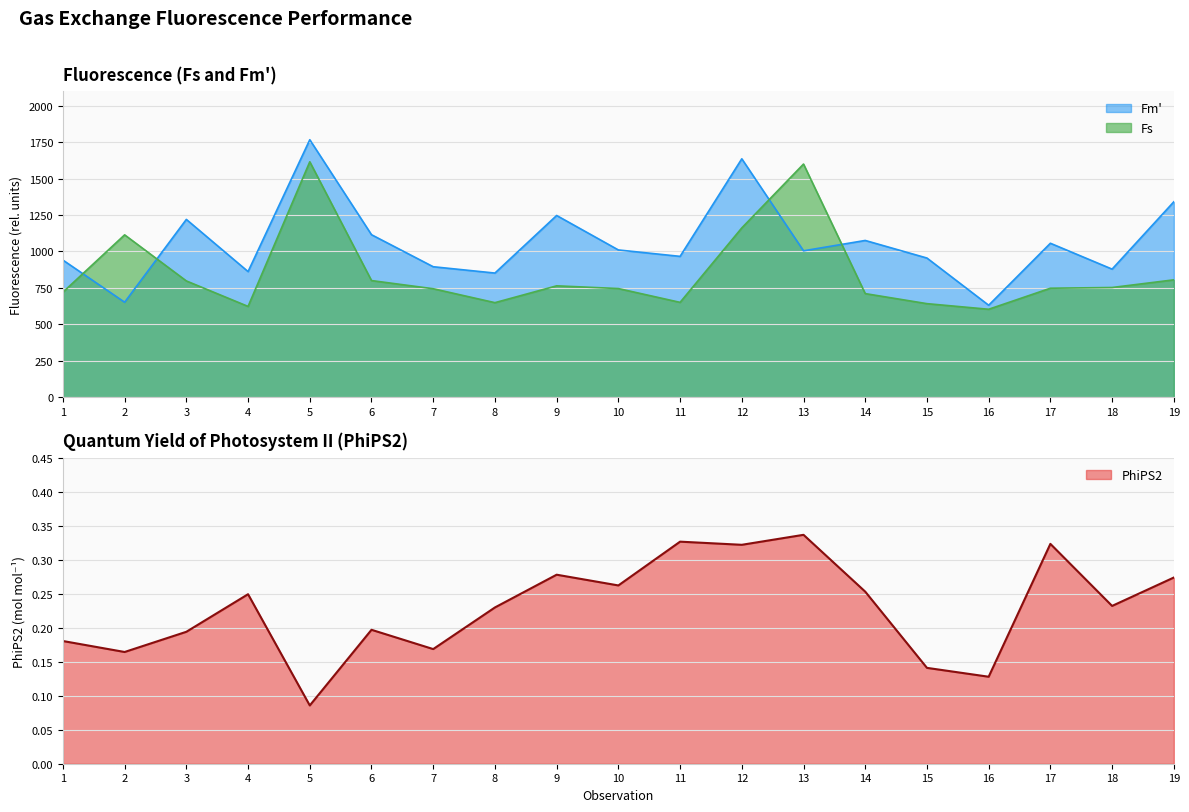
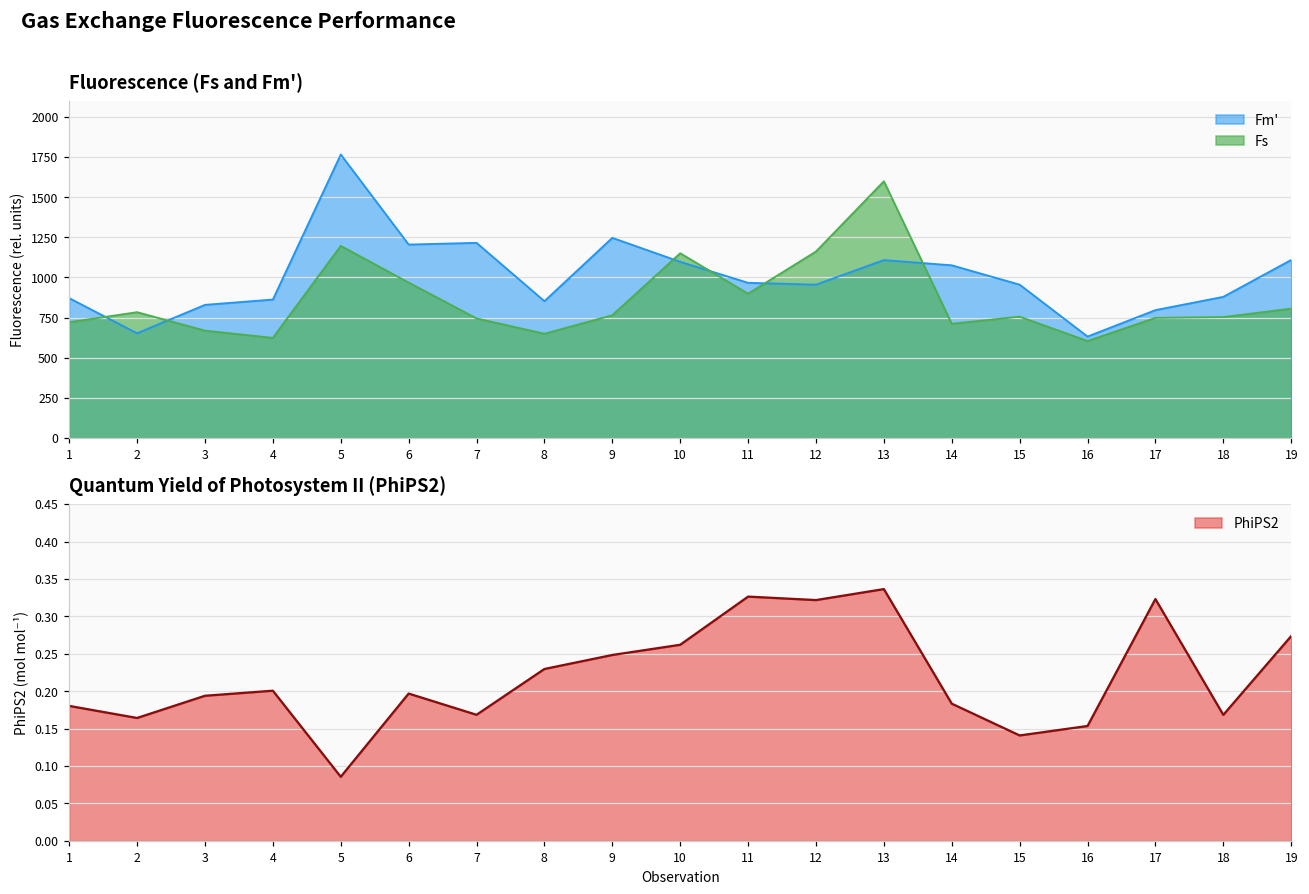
Fluorescence (Fs and Fm'), Fm', 1: 940 -> 870
Fluorescence (Fs and Fm'), Fs, 2: 1110 -> 780
Fluorescence (Fs and Fm'), Fm', 3: 1220 -> 830
Fluorescence (Fs and Fm'), Fs, 3: 800 -> 670
Fluorescence (Fs and Fm'), Fs, 5: 1620 -> 1200
Fluorescence (Fs and Fm'), Fm', 6: 1120 -> 1210
Fluorescence (Fs and Fm'), Fs, 6: 800 -> 970
Fluorescence (Fs and Fm'), Fm', 7: 900 -> 1220
Fluorescence (Fs and Fm'), Fm', 10: 1010 -> 1100
Fluorescence (Fs and Fm'), Fs, 10: 750 -> 1150
Fluorescence (Fs and Fm'), Fs, 11: 650 -> 900
Fluorescence (Fs and Fm'), Fm', 12: 1640 -> 950
Fluorescence (Fs and Fm'), Fm', 13: 1000 -> 1110
Fluorescence (Fs and Fm'), Fs, 15: 640 -> 760
Fluorescence (Fs and Fm'), Fm', 17: 1060 -> 800
Fluorescence (Fs and Fm'), Fm', 19: 1340 -> 1110
Quantum Yield of Photosystem II (PhiPS2), 4: 0.25 -> 0.20
Quantum Yield of Photosystem II (PhiPS2), 9: 0.28 -> 0.25
Quantum Yield of Photosystem II (PhiPS2), 14: 0.25 -> 0.18
Quantum Yield of Photosystem II (PhiPS2), 16: 0.13 -> 0.15
Quantum Yield of Photosystem II (PhiPS2), 18: 0.23 -> 0.17
